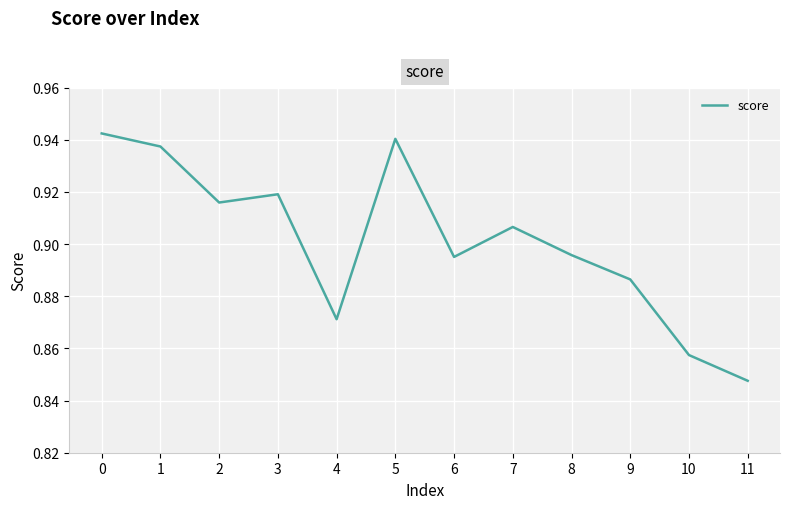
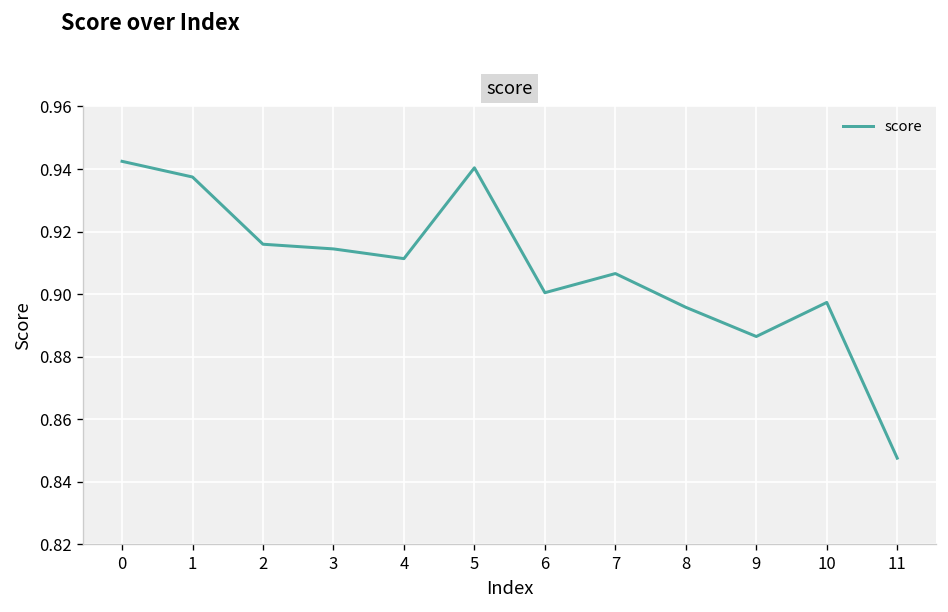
3: 0.919 -> 0.914
4: 0.871 -> 0.911
6: 0.895 -> 0.900
10: 0.857 -> 0.897
